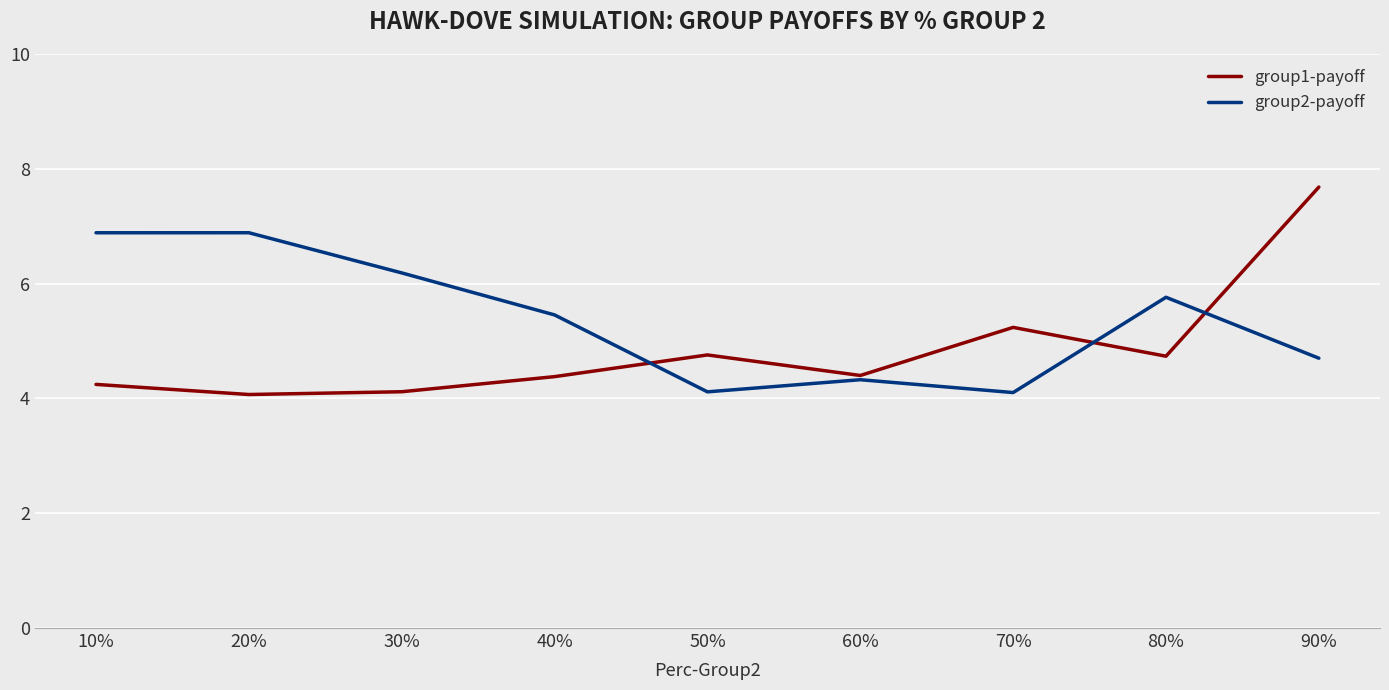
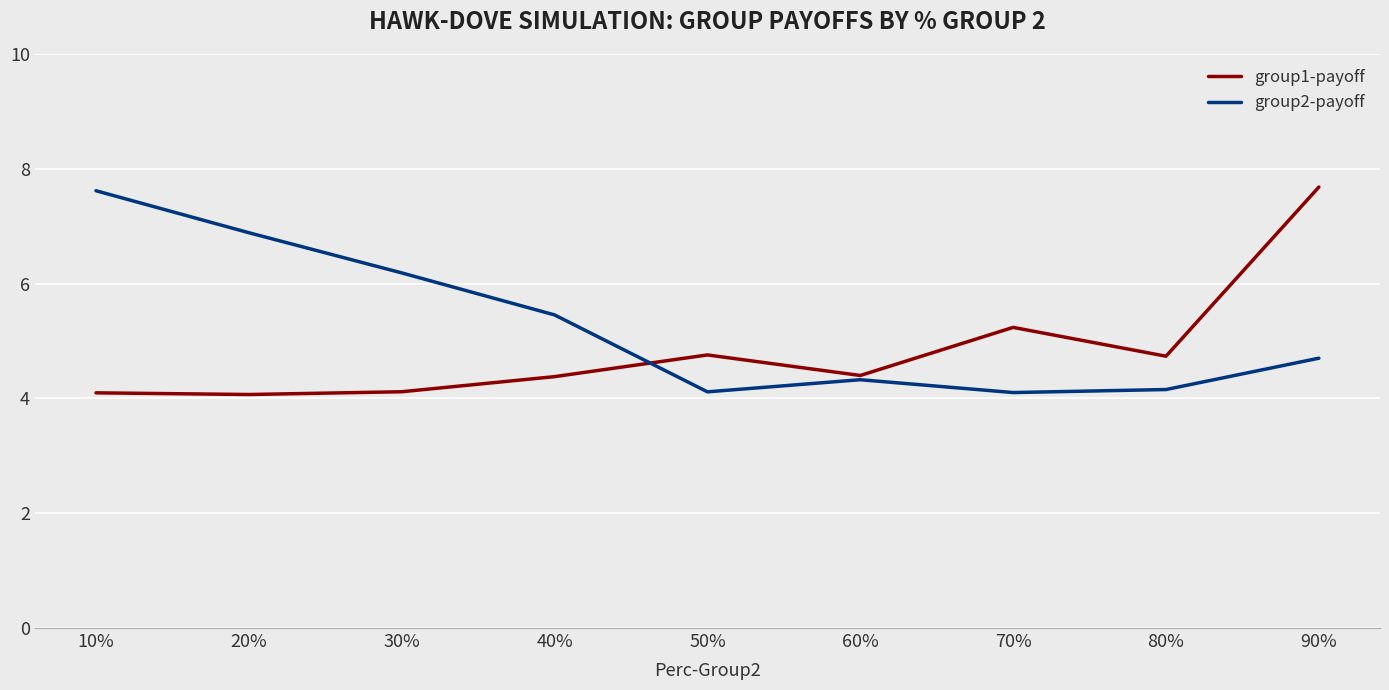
group1-payoff, 10%: 4.2 -> 4.1
group2-payoff, 10%: 6.9 -> 7.6
group2-payoff, 80%: 5.8 -> 4.2
